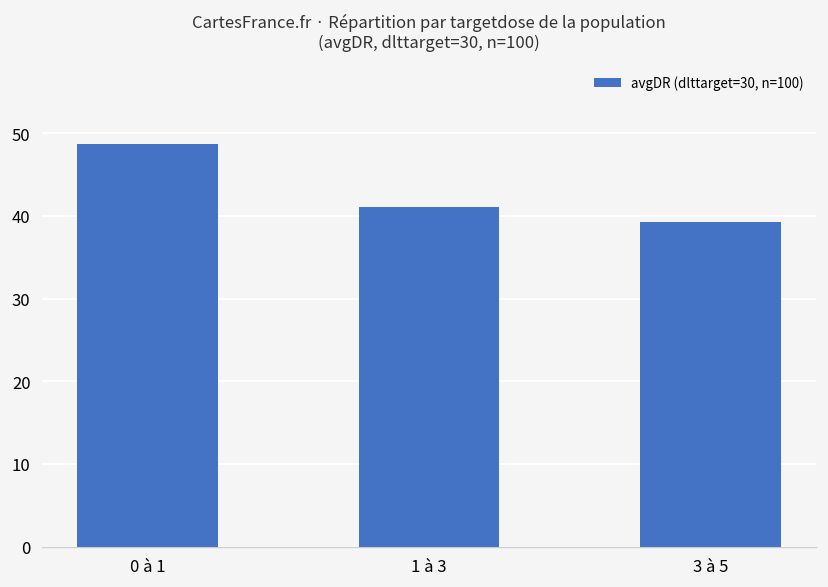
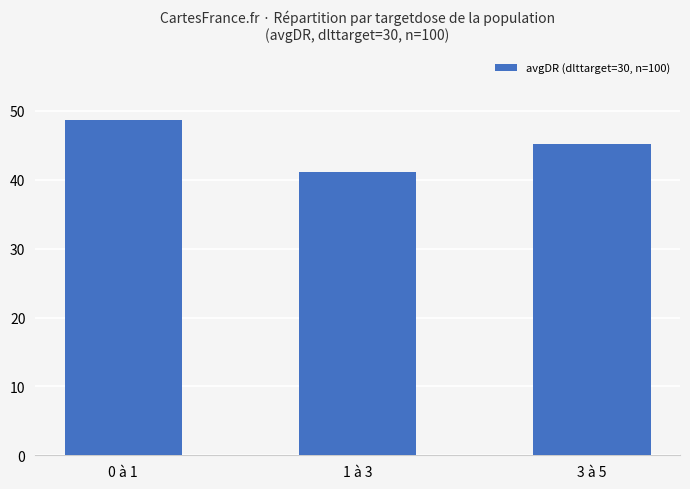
3 à 5: 39 -> 45
